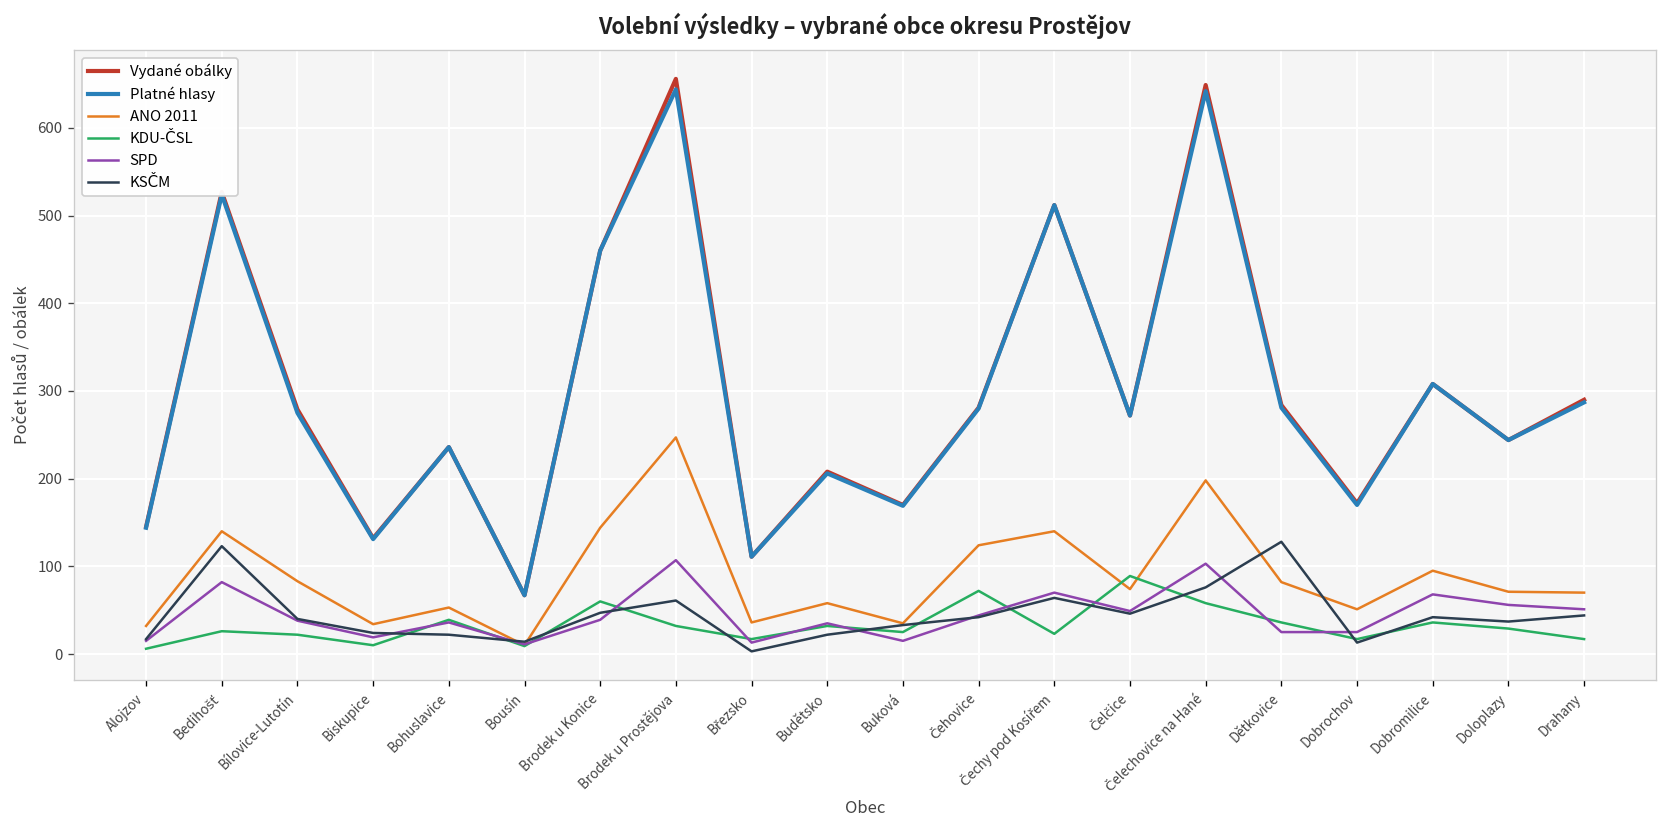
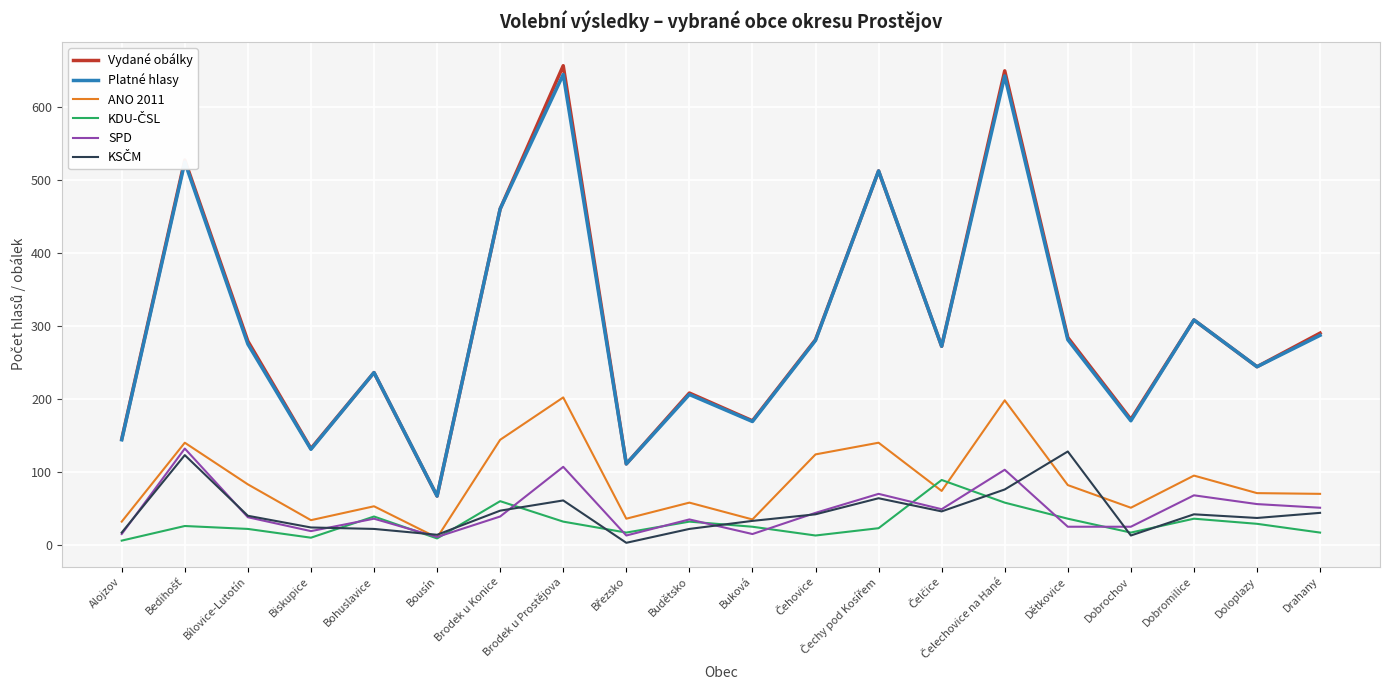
SPD, Bedihošť: 80 -> 130
ANO 2011, Brodek u Prostějova: 250 -> 200
KDU-ČSL, Čehovice: 70 -> 10
